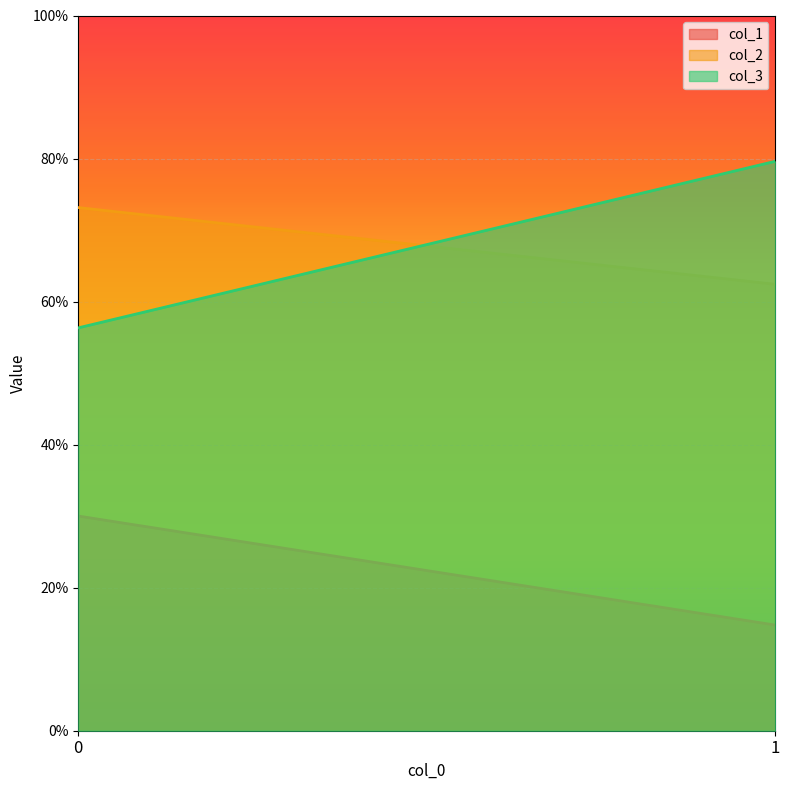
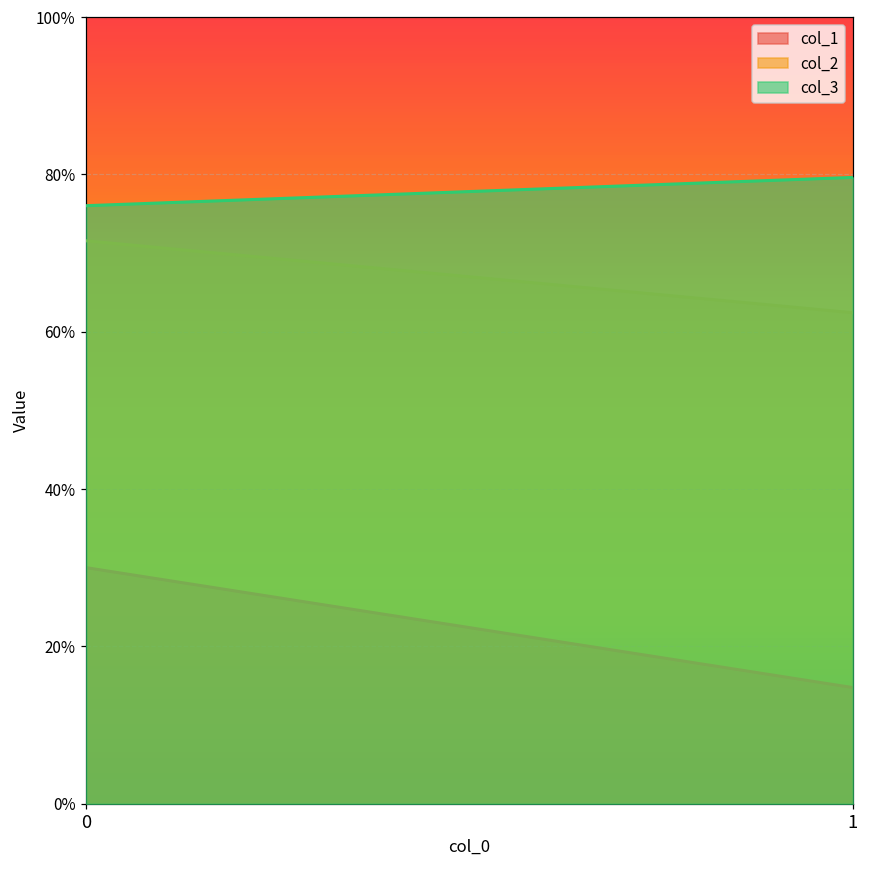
col_2, 0: 73% -> 72%
col_3, 0: 56% -> 76%
